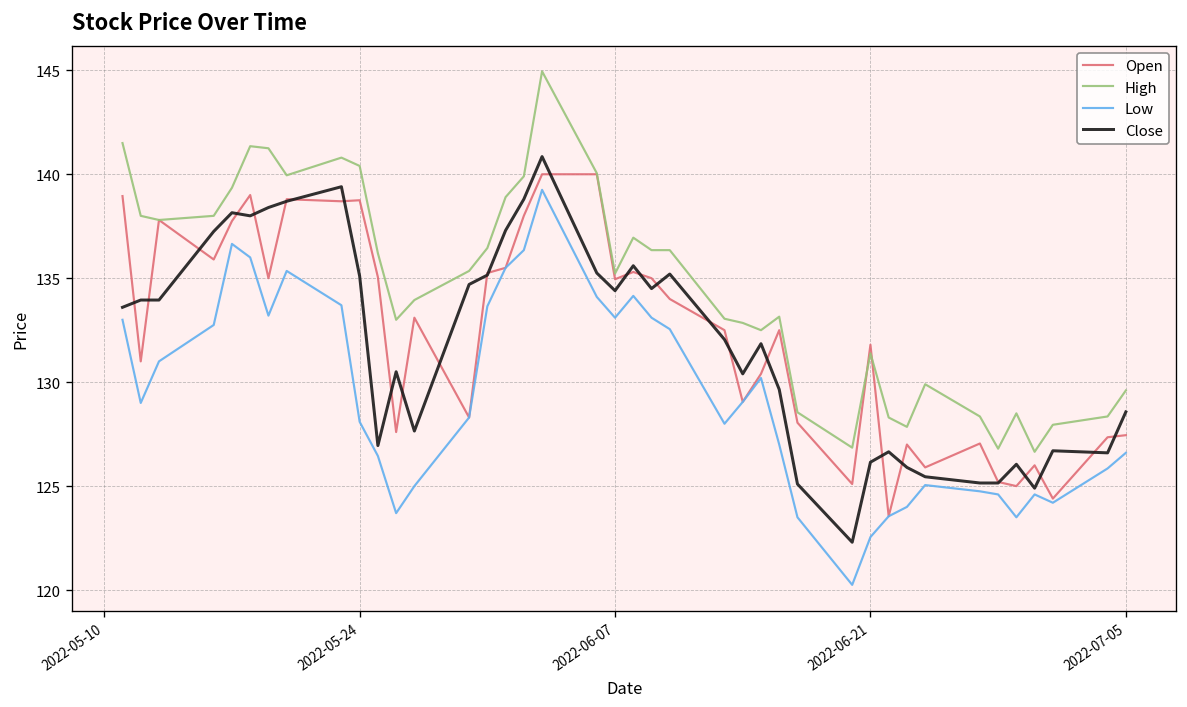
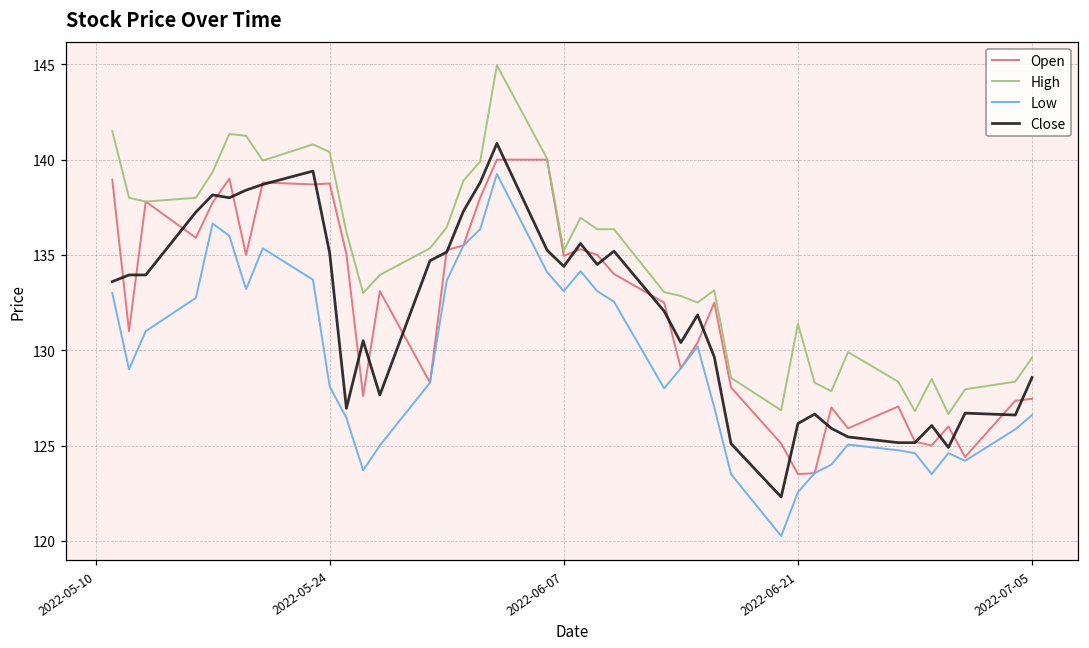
Open, 2022-06-21: 131.8 -> 123.5
